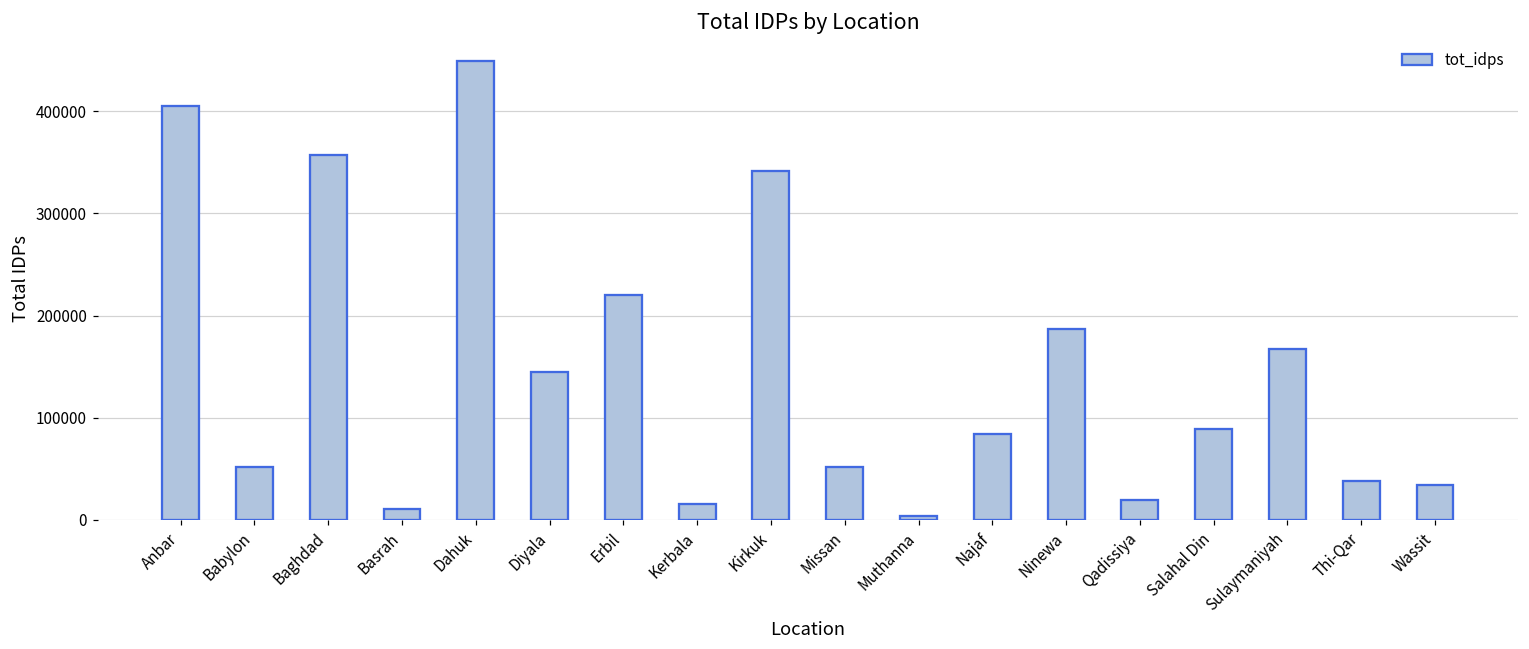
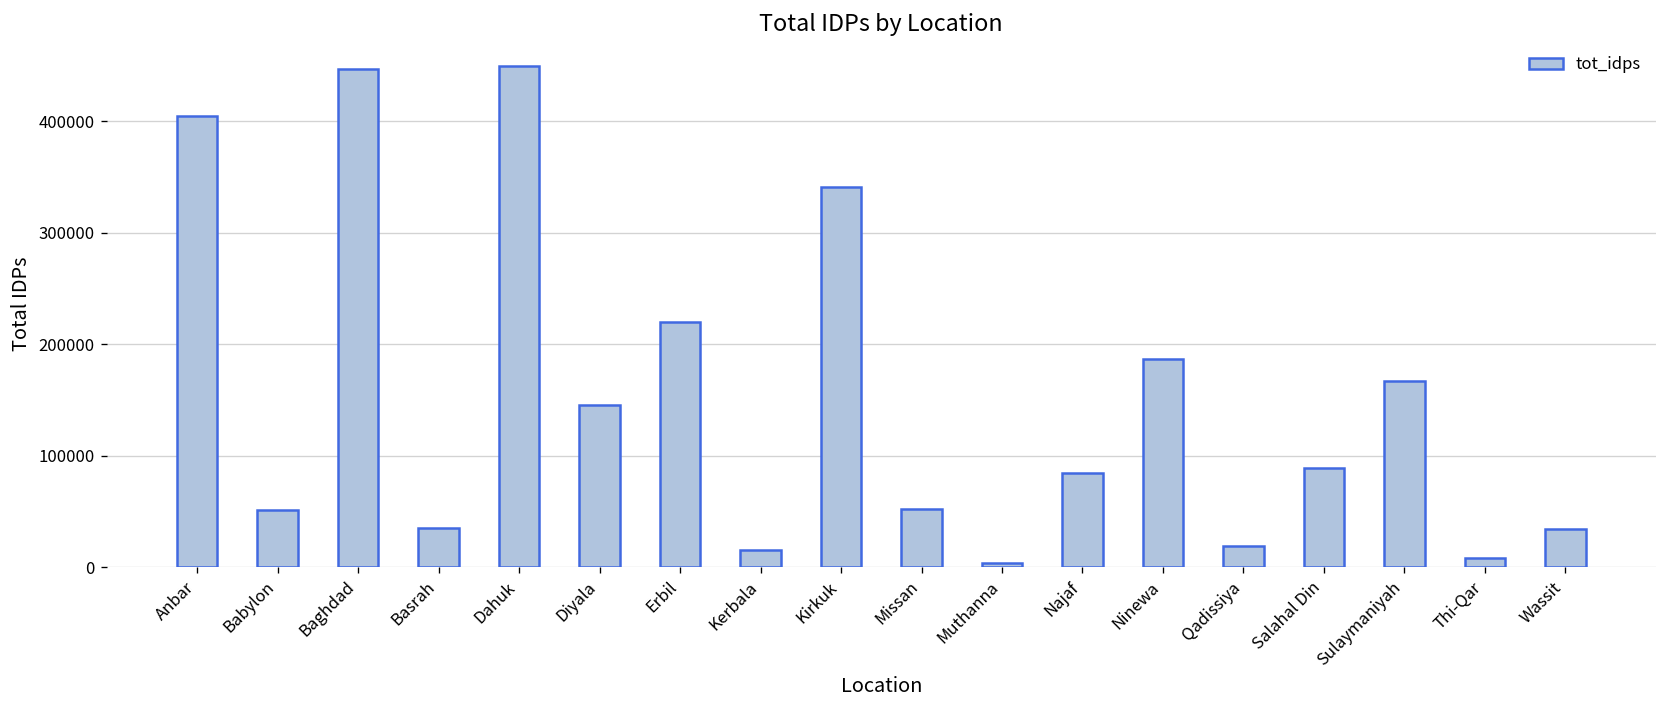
Baghdad: 360000 -> 450000
Basrah: 10000 -> 30000
Thi-Qar: 40000 -> 10000
